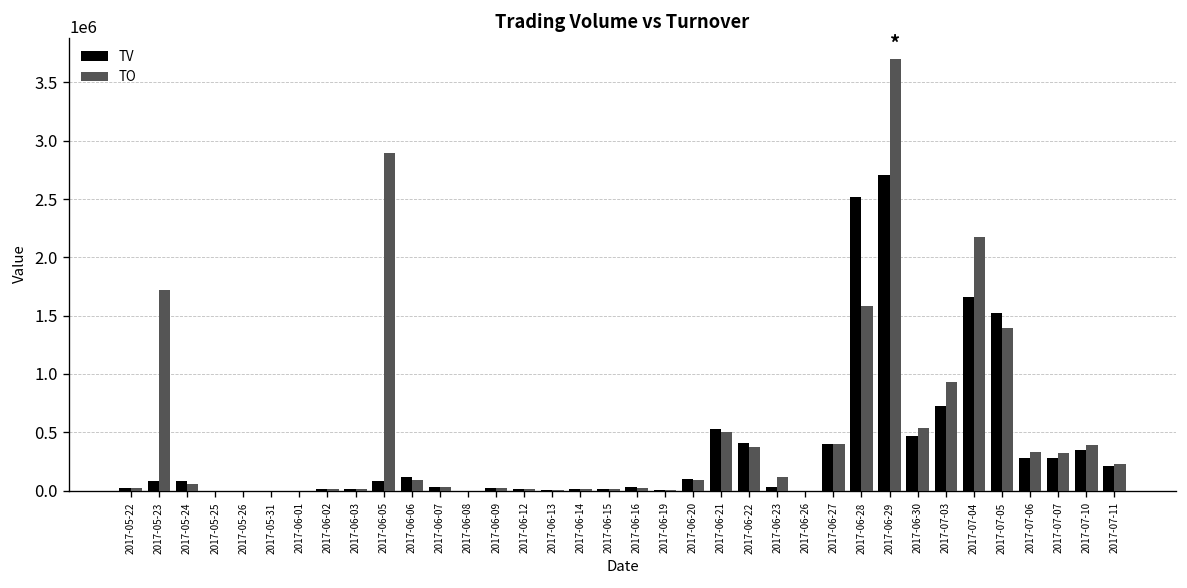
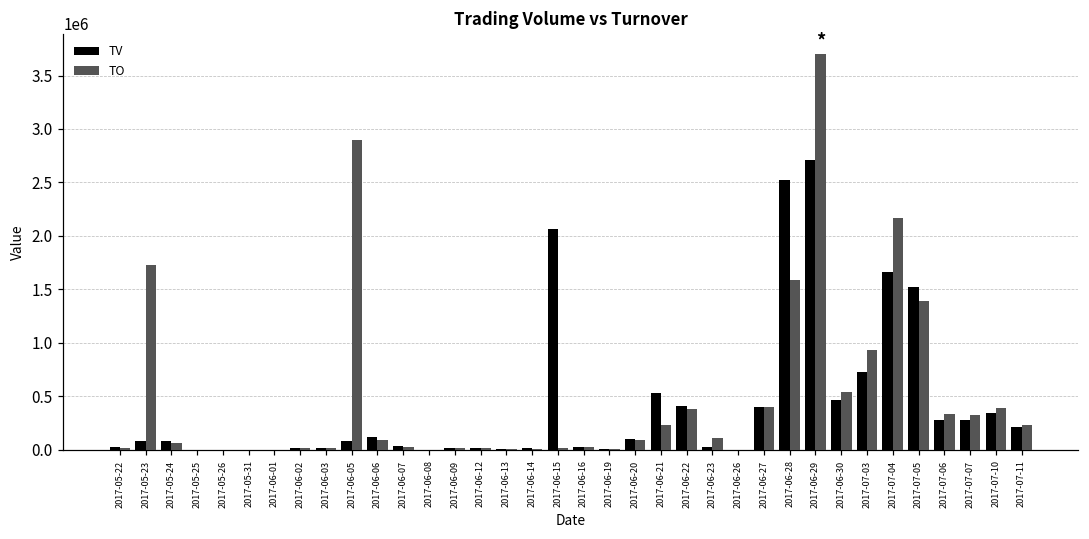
TV, 2017-06-15: 0 -> 2100000
TO, 2017-06-21: 500000 -> 200000
